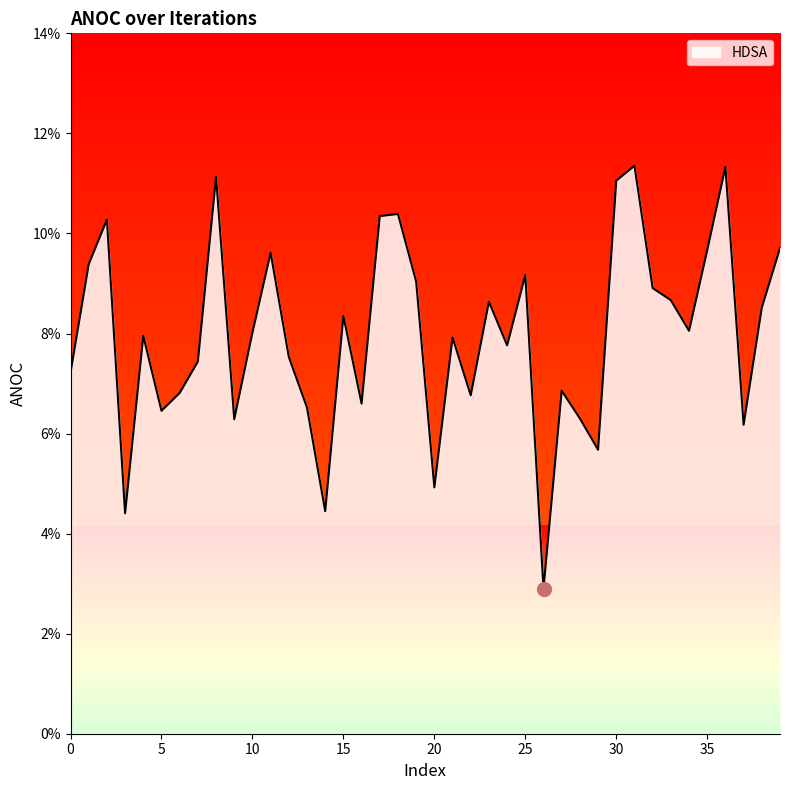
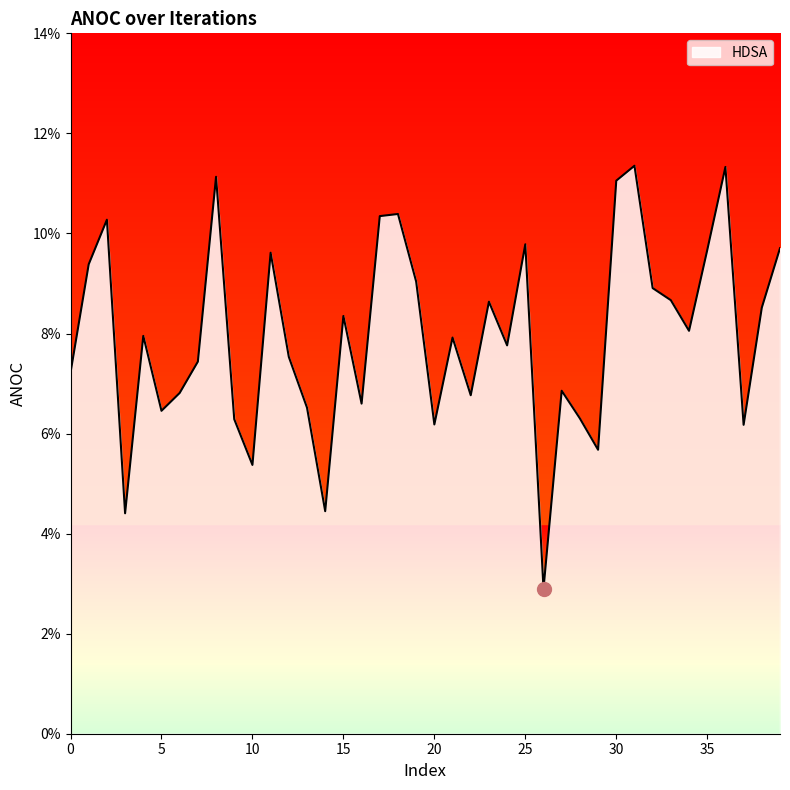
HDSA, 10: 8.0% -> 5.4%
HDSA, 20: 4.9% -> 6.2%
HDSA, 25: 9.2% -> 9.8%
